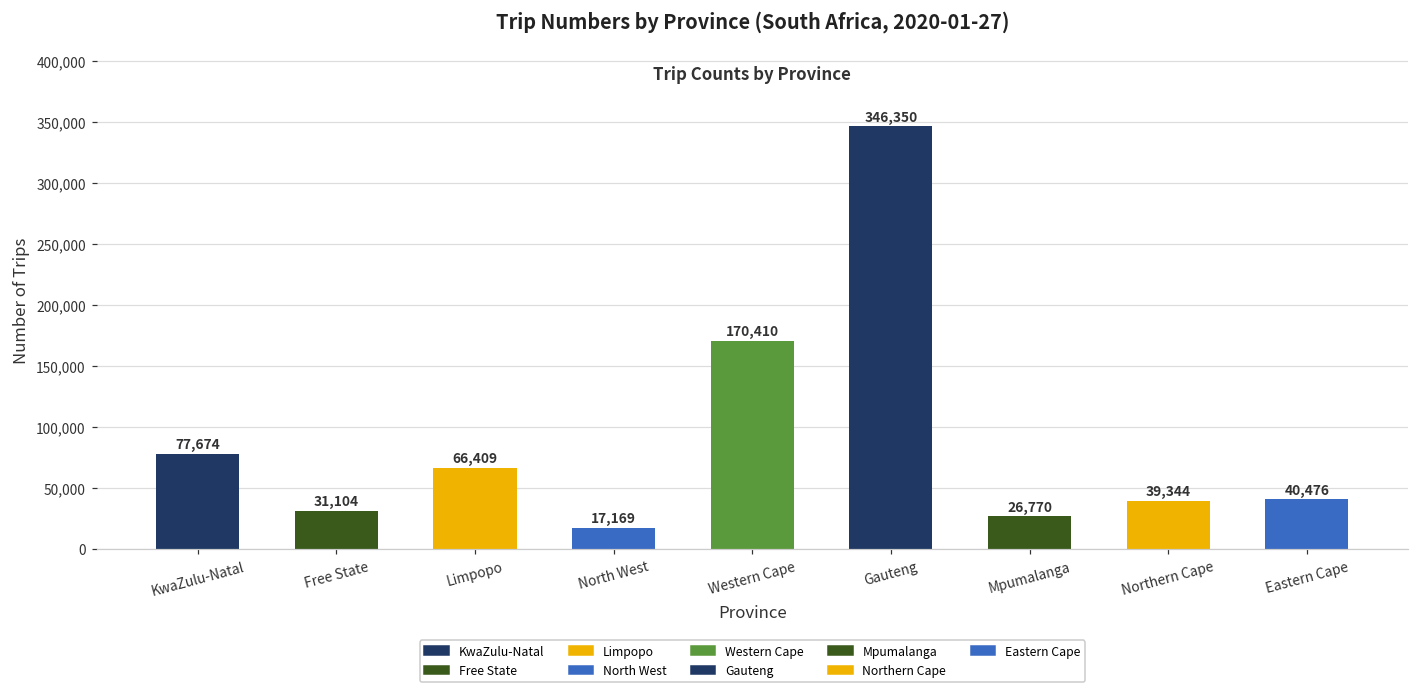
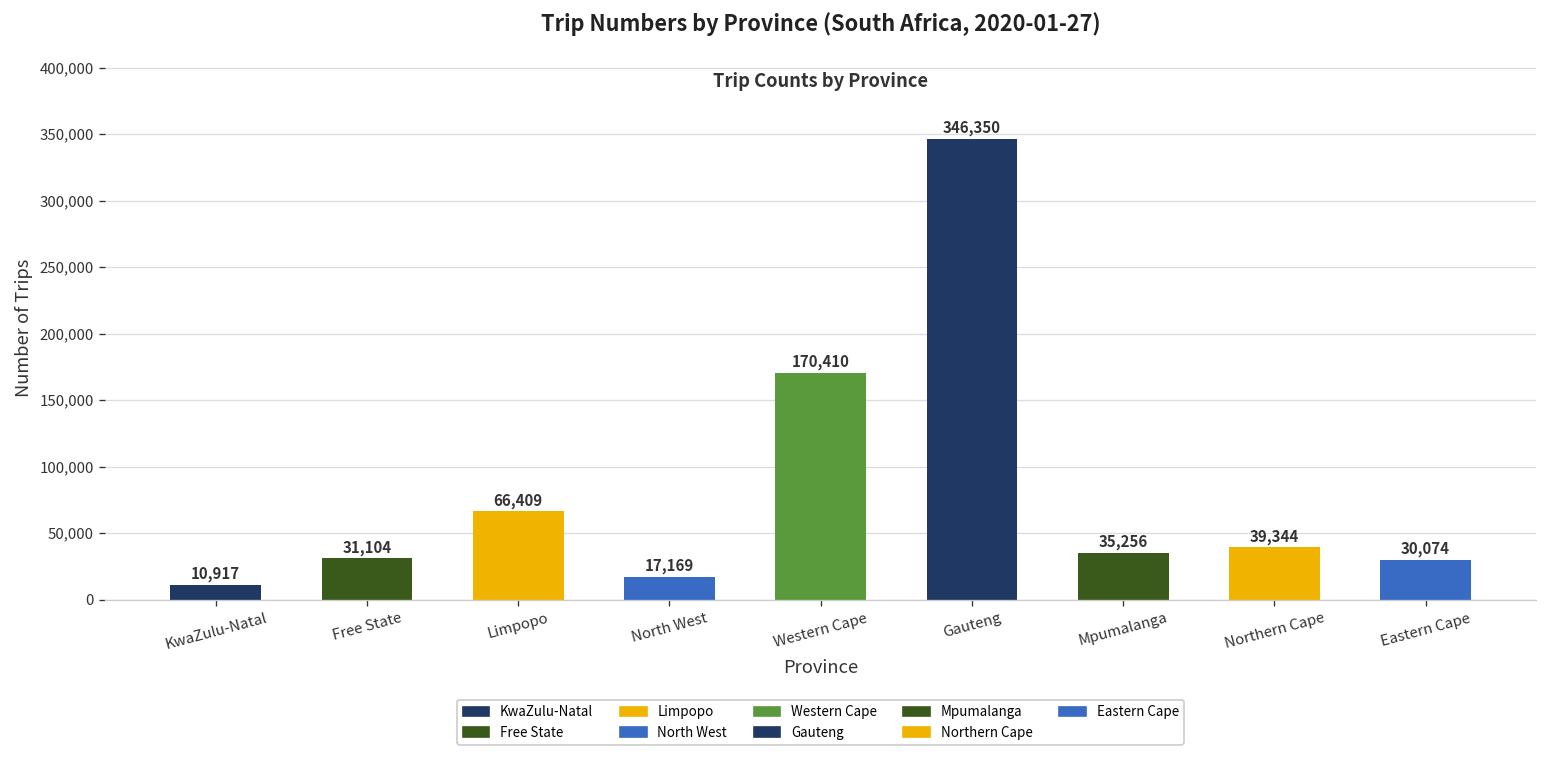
KwaZulu-Natal: 77,674 -> 10,917
Mpumalanga: 26,770 -> 35,256
Eastern Cape: 40,476 -> 30,074
